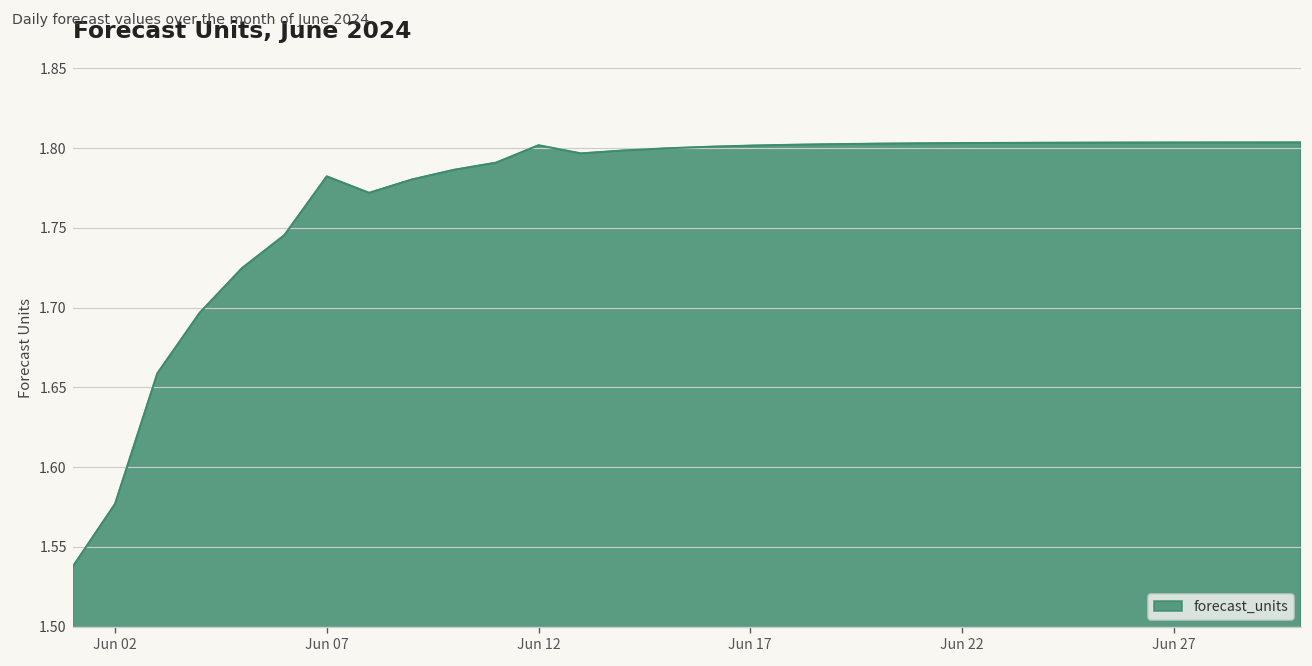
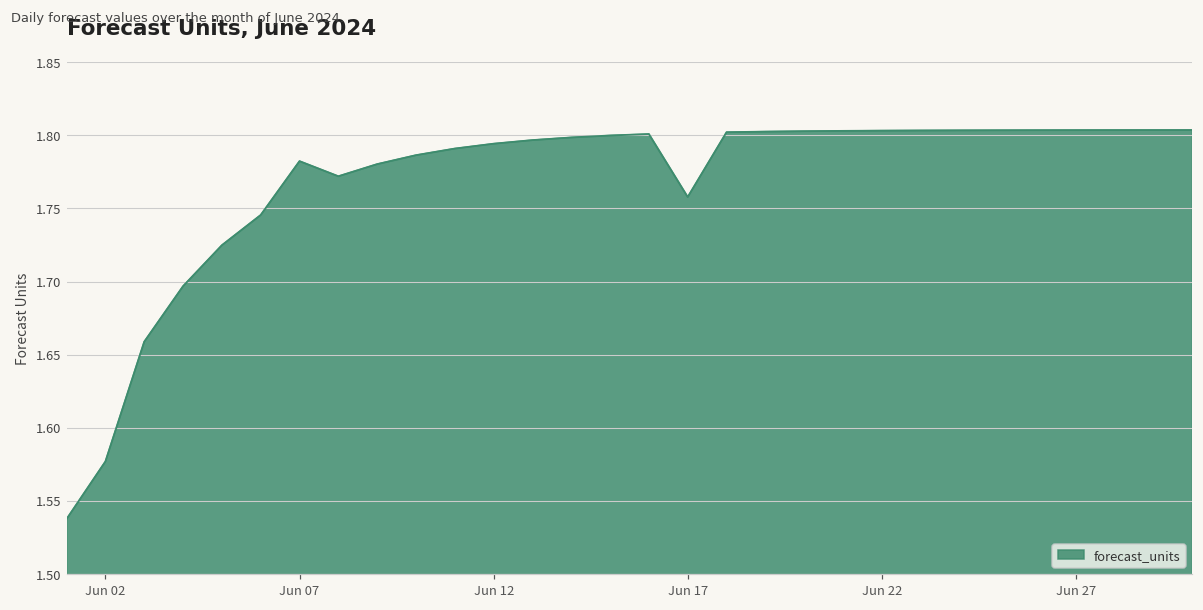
Jun 12: 1.802 -> 1.794
Jun 17: 1.802 -> 1.758
